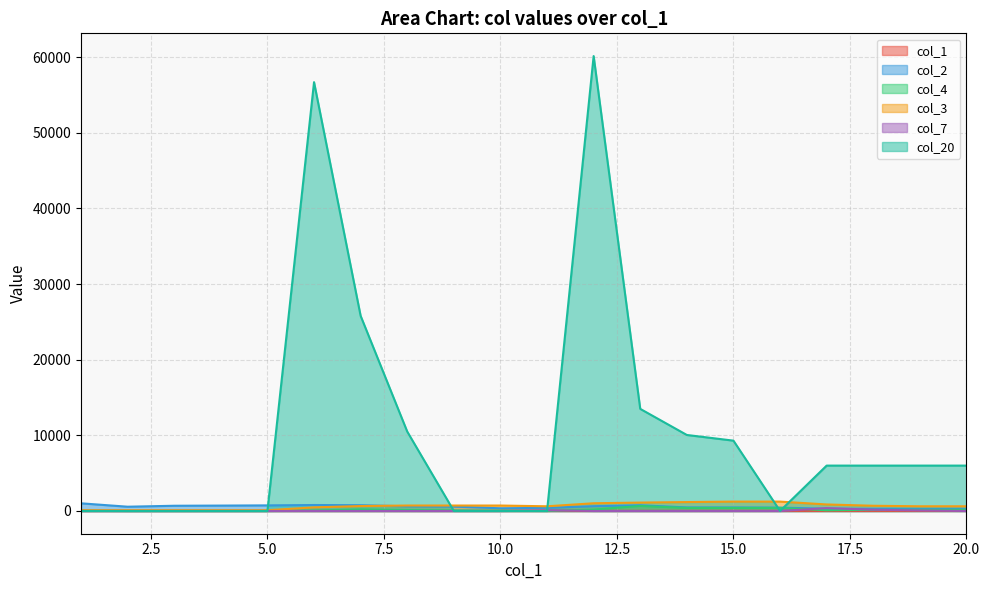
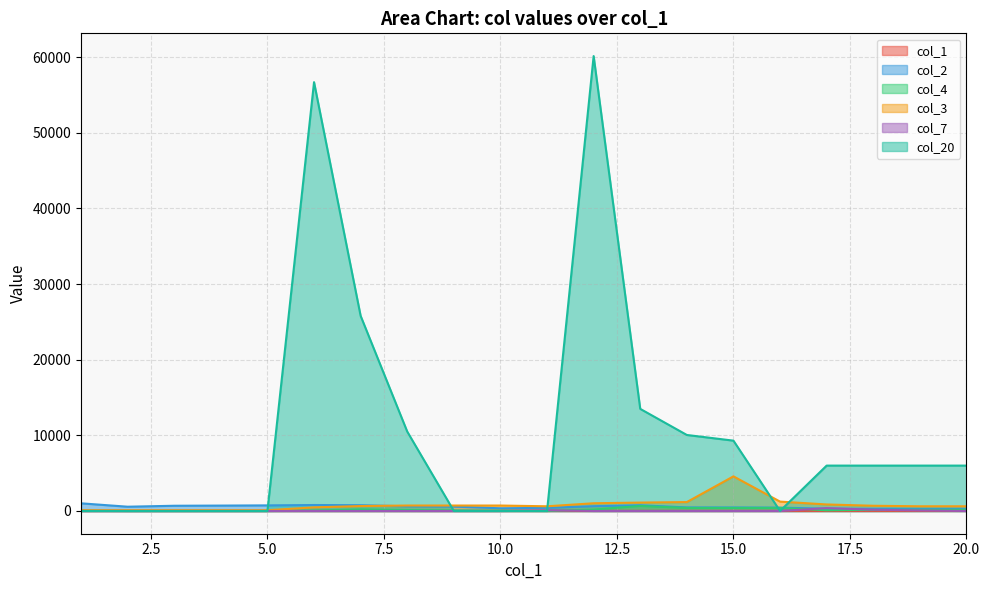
col_3, 15.0: 1000 -> 5000
